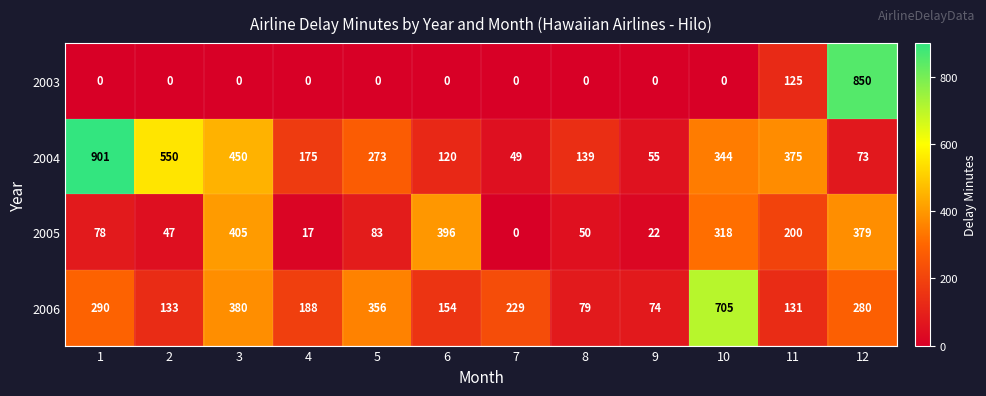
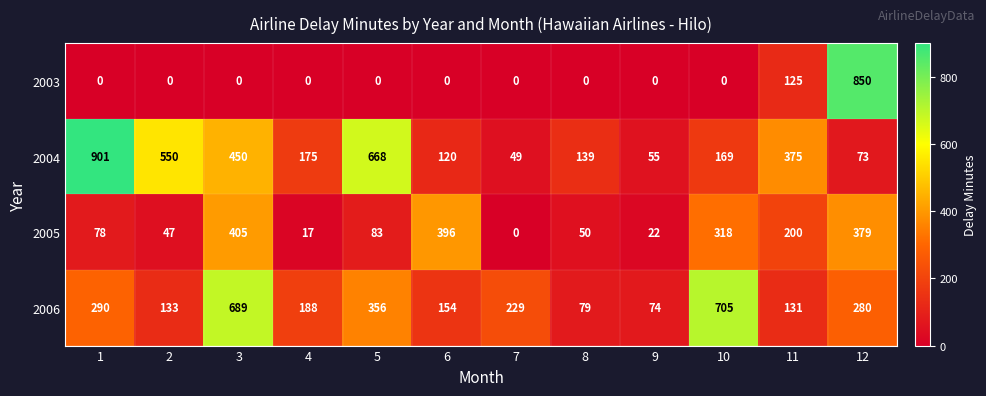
2004, 5: 273 -> 668
2004, 10: 344 -> 169
2006, 3: 380 -> 689
